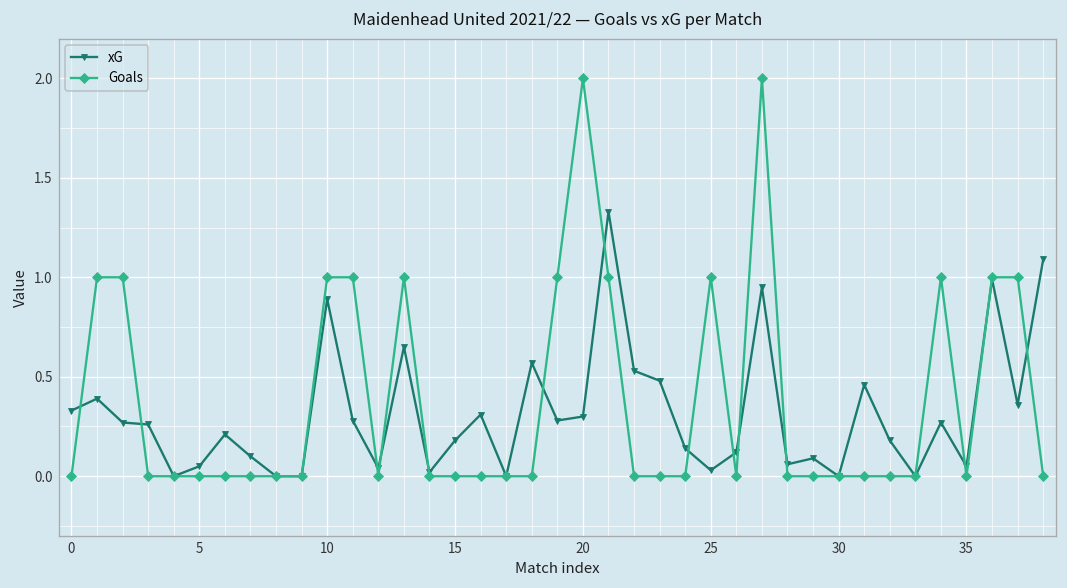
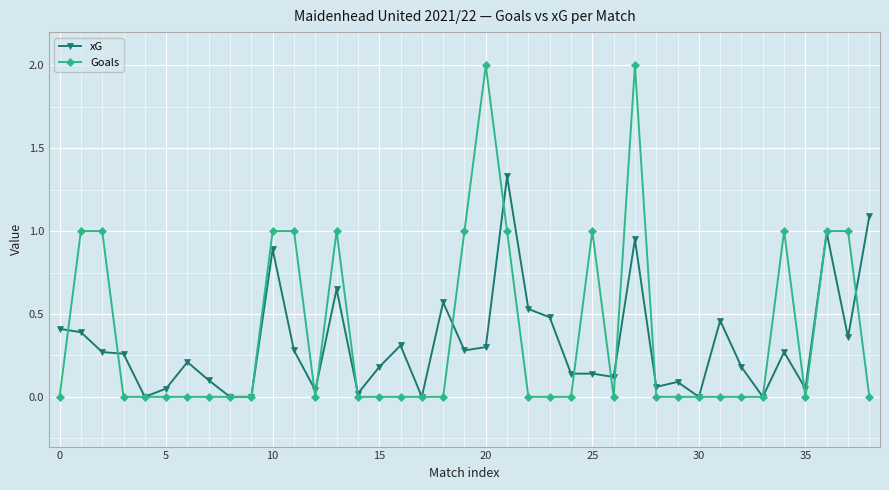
xG, 0: 0.33 -> 0.41
xG, 25: 0.03 -> 0.14
